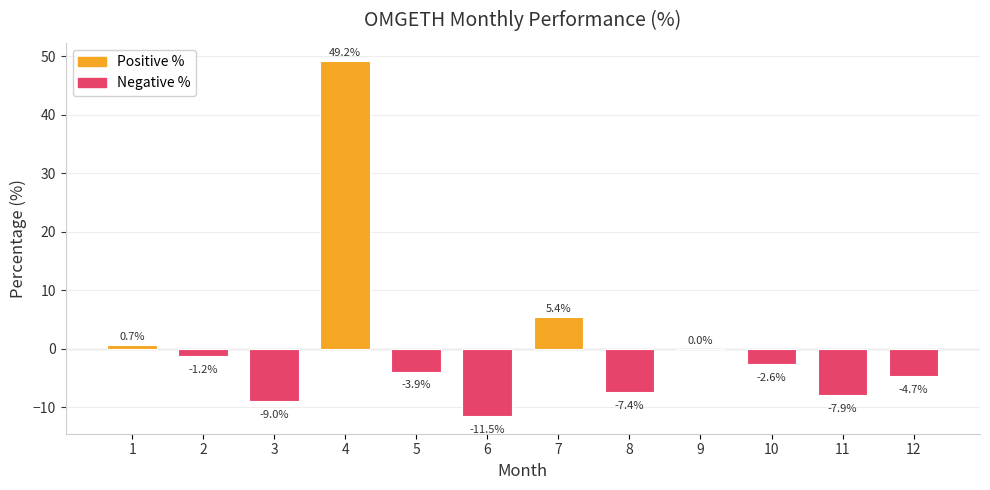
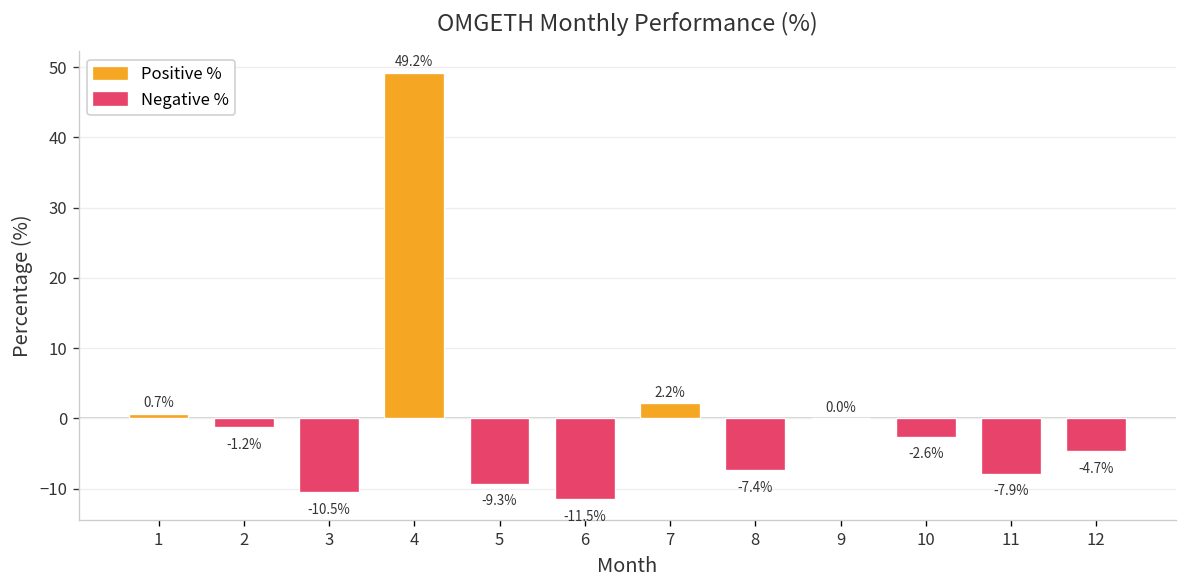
3: -9.0% -> -10.5%
5: -3.9% -> -9.3%
7: 5.4% -> 2.2%
